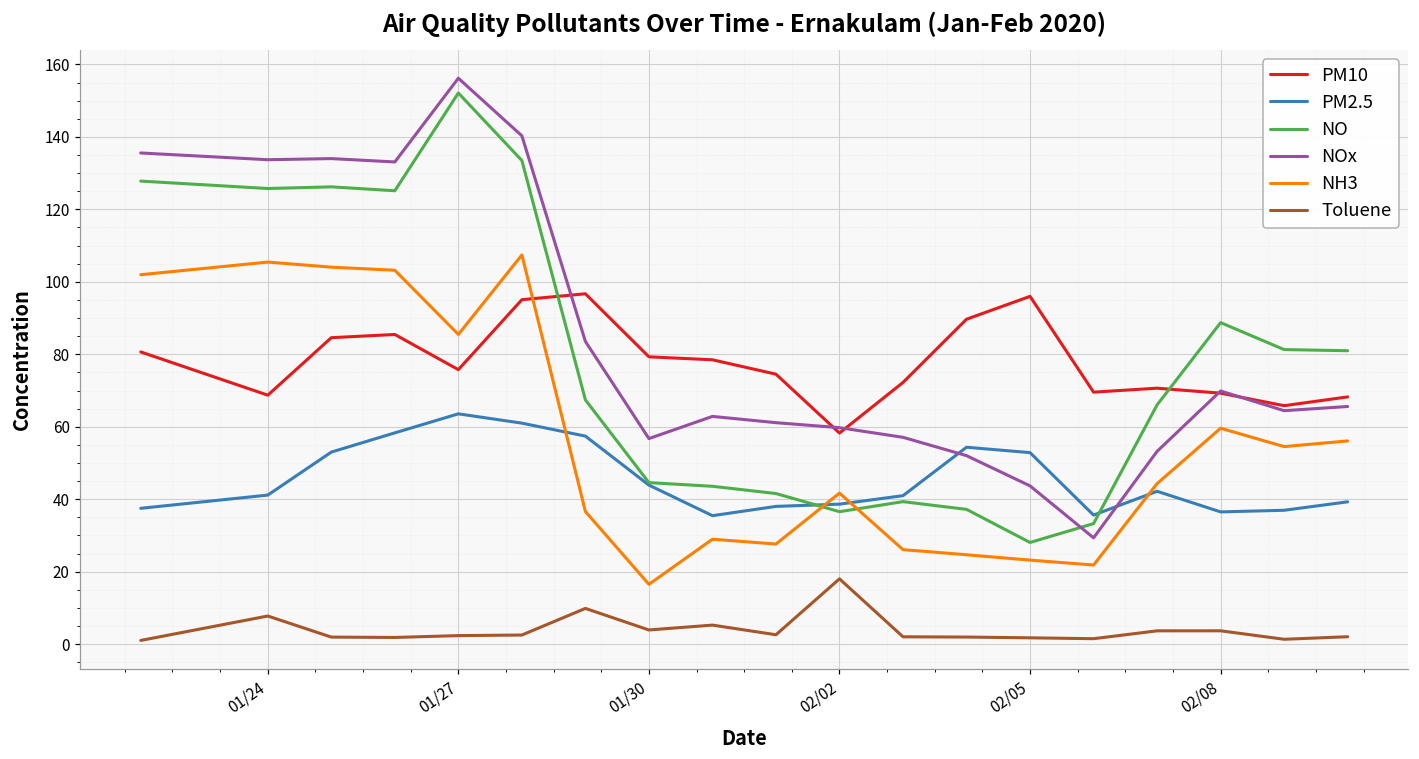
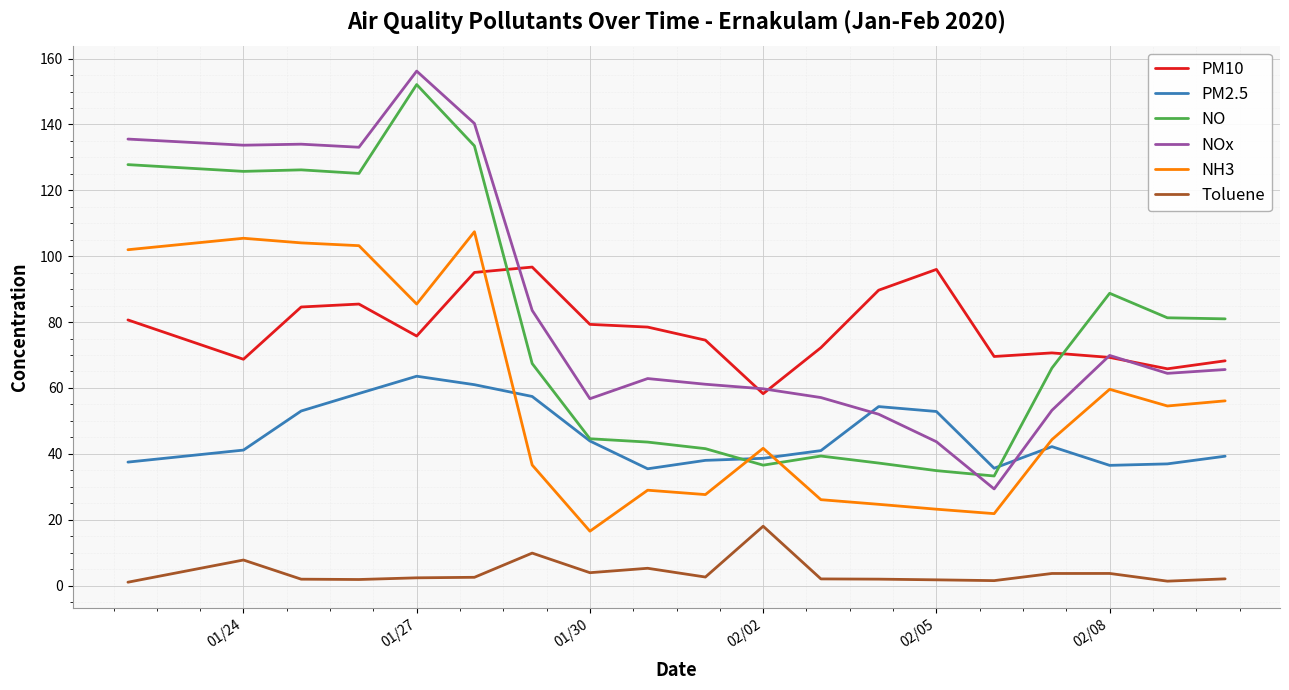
NO, 02/05: 28 -> 35
